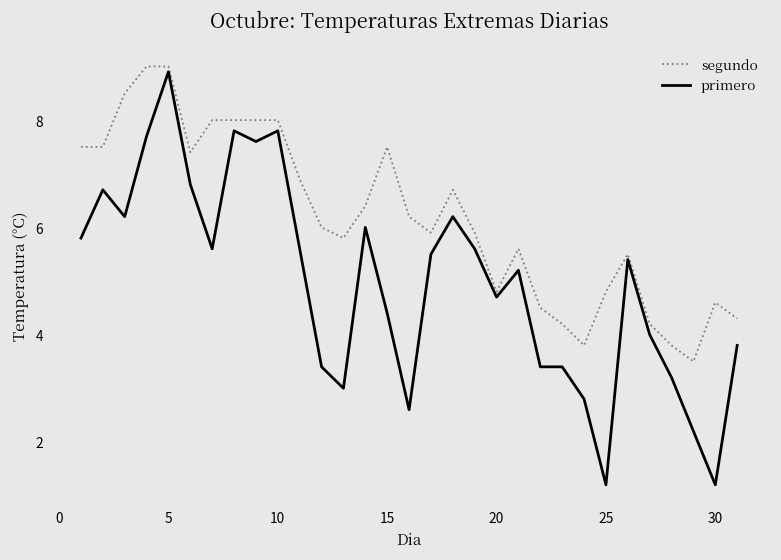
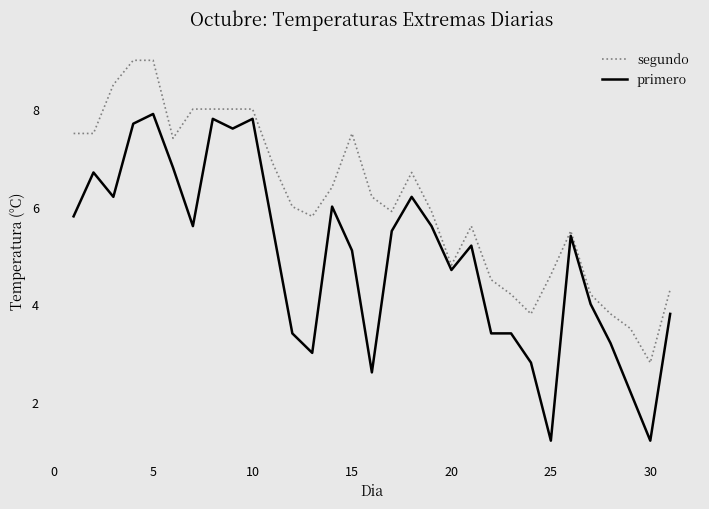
primero, 5: 8.9 -> 7.9
primero, 15: 4.4 -> 5.1
segundo, 25: 4.8 -> 4.6
segundo, 30: 4.6 -> 2.8
